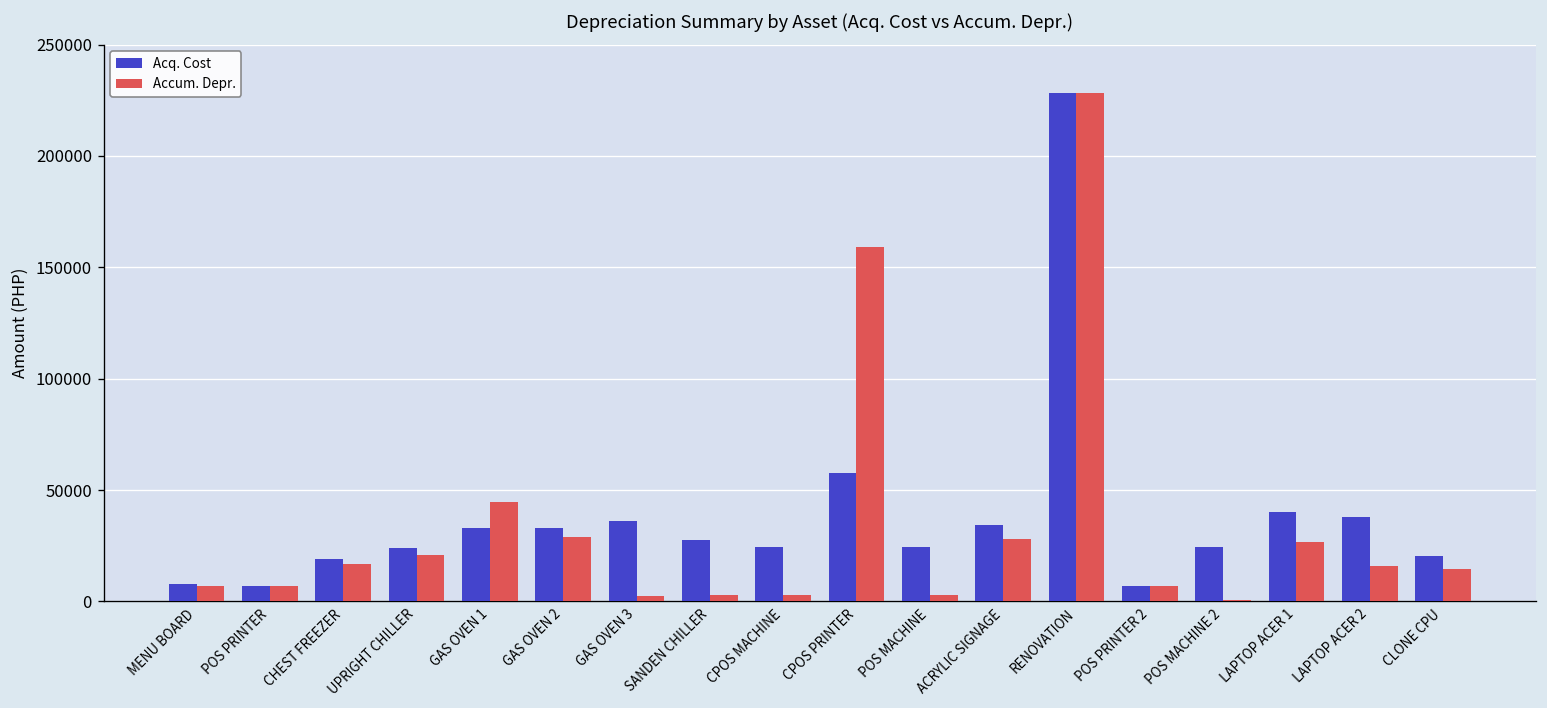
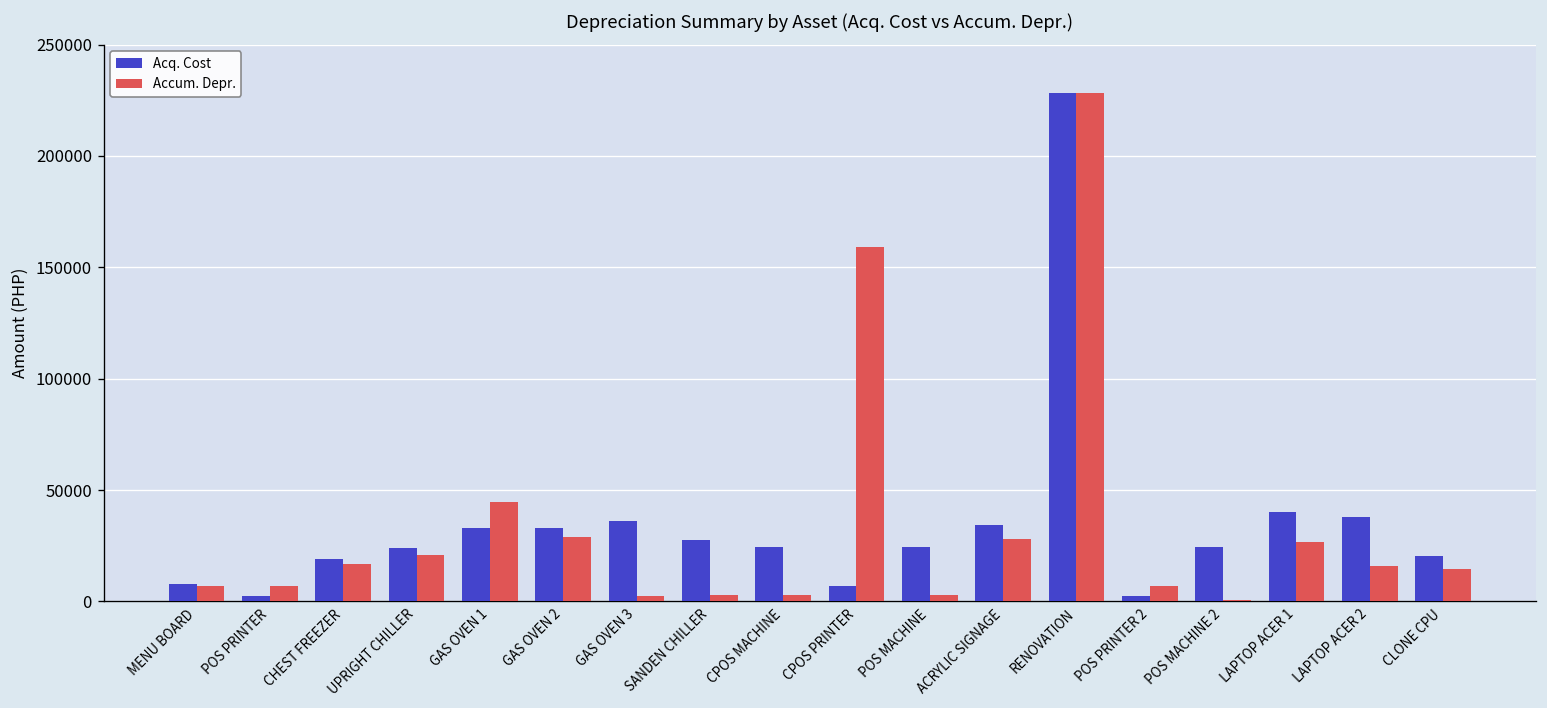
Acq. Cost, POS PRINTER: 7000 -> 2000
Acq. Cost, CPOS PRINTER: 58000 -> 7000
Acq. Cost, POS PRINTER 2: 7000 -> 2000
